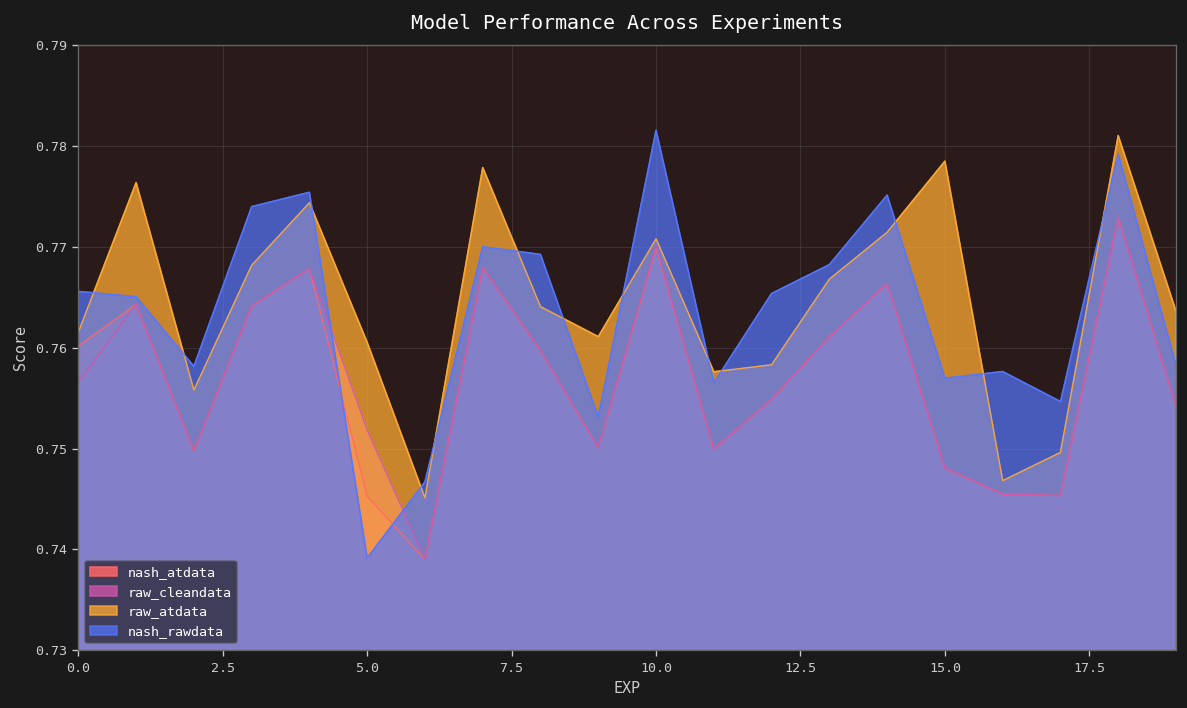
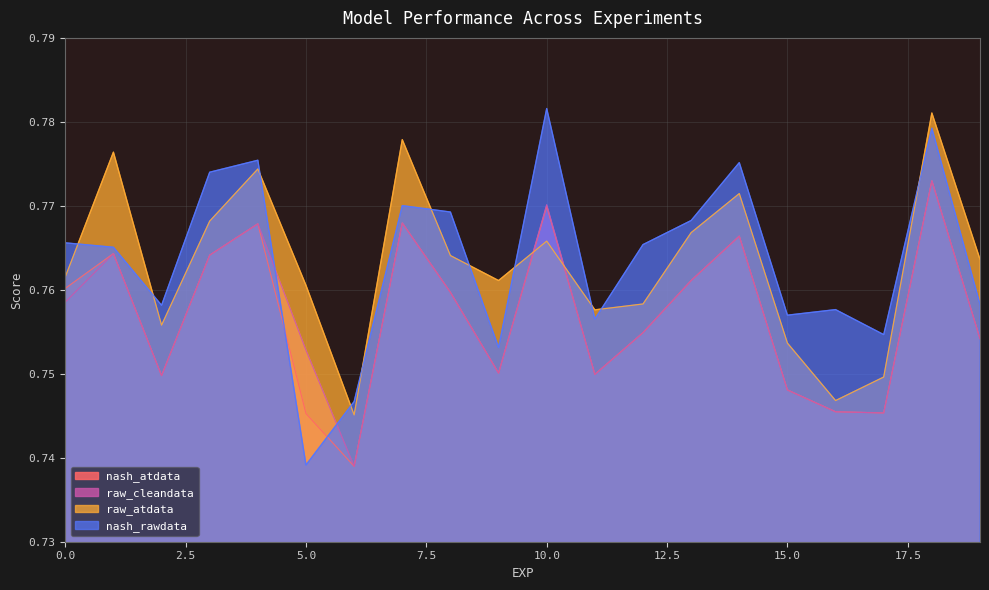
raw_cleandata, 0.0: 0.757 -> 0.759
raw_cleandata, 5.0: 0.752 -> 0.753
raw_atdata, 10.0: 0.771 -> 0.766
raw_atdata, 15.0: 0.779 -> 0.754
